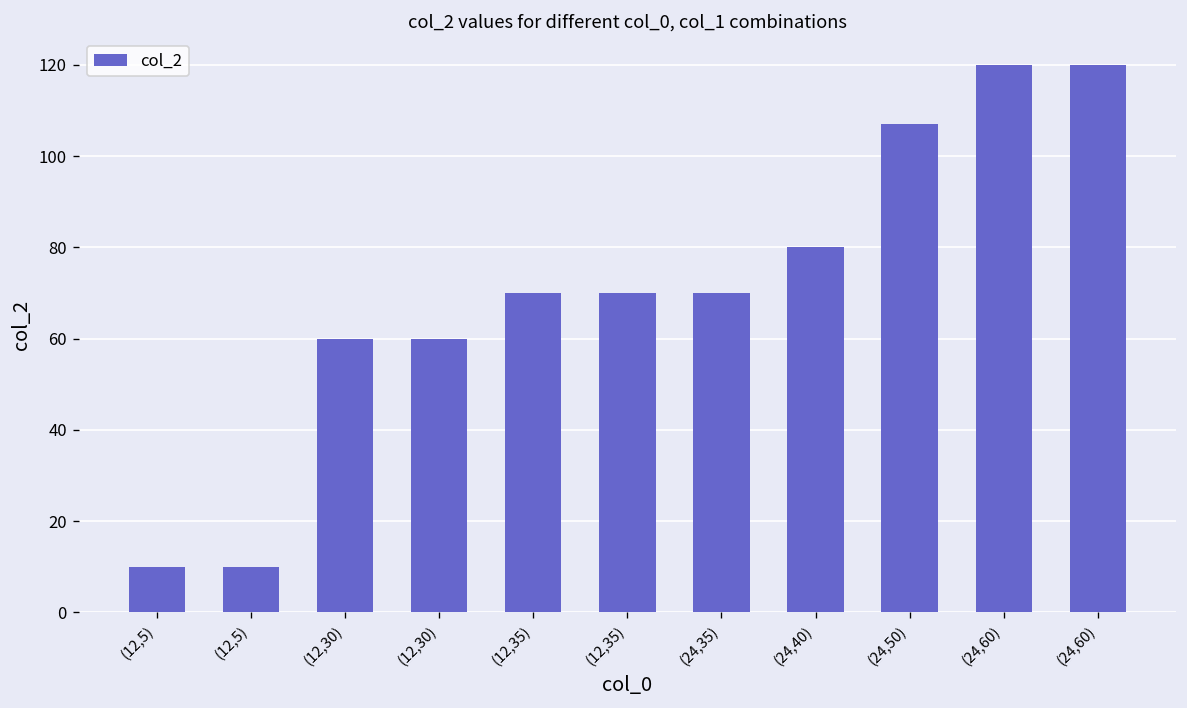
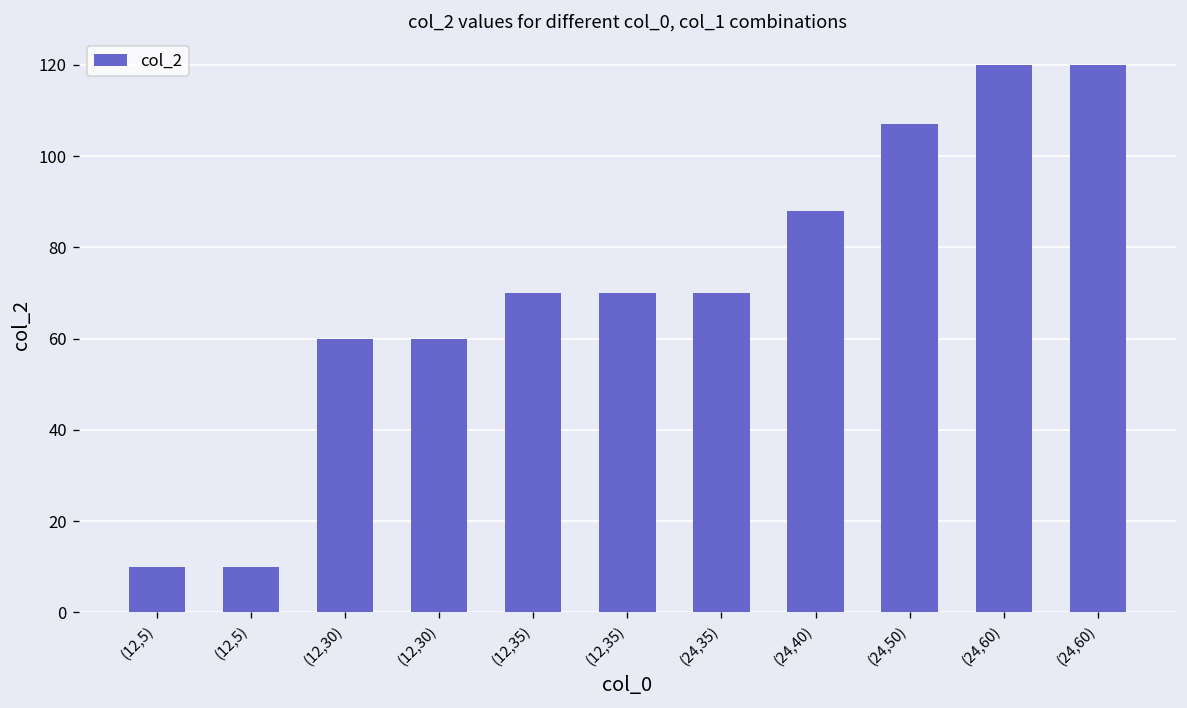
(24,40): 80 -> 88
